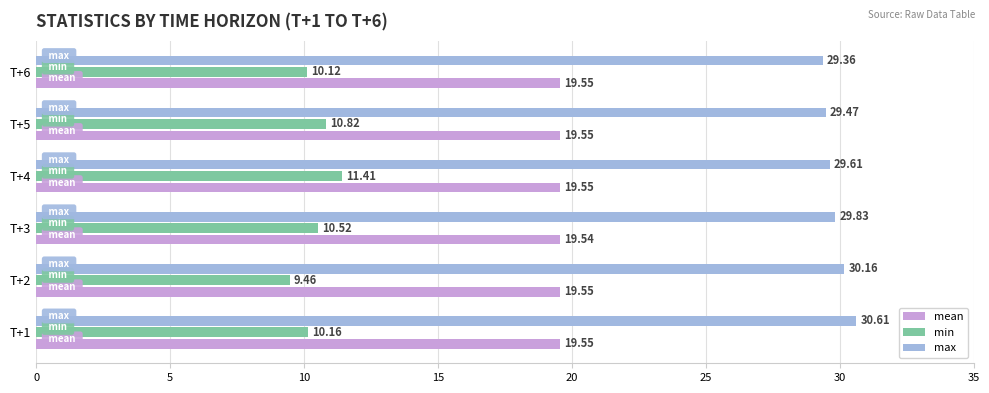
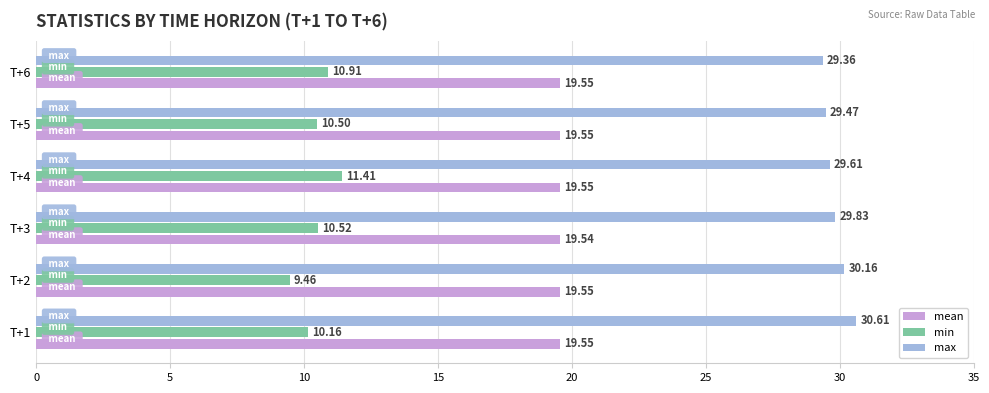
min, T+6: 10.12 -> 10.91
min, T+5: 10.82 -> 10.50
